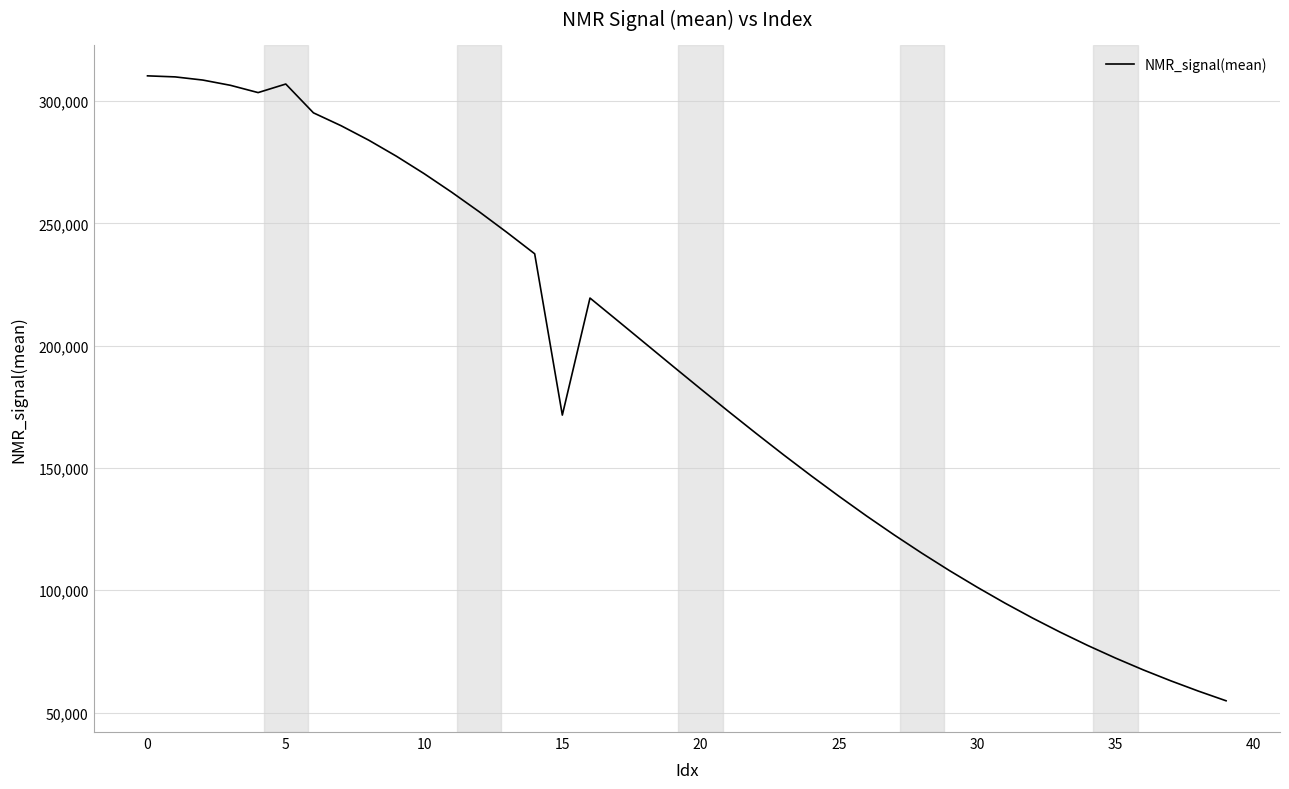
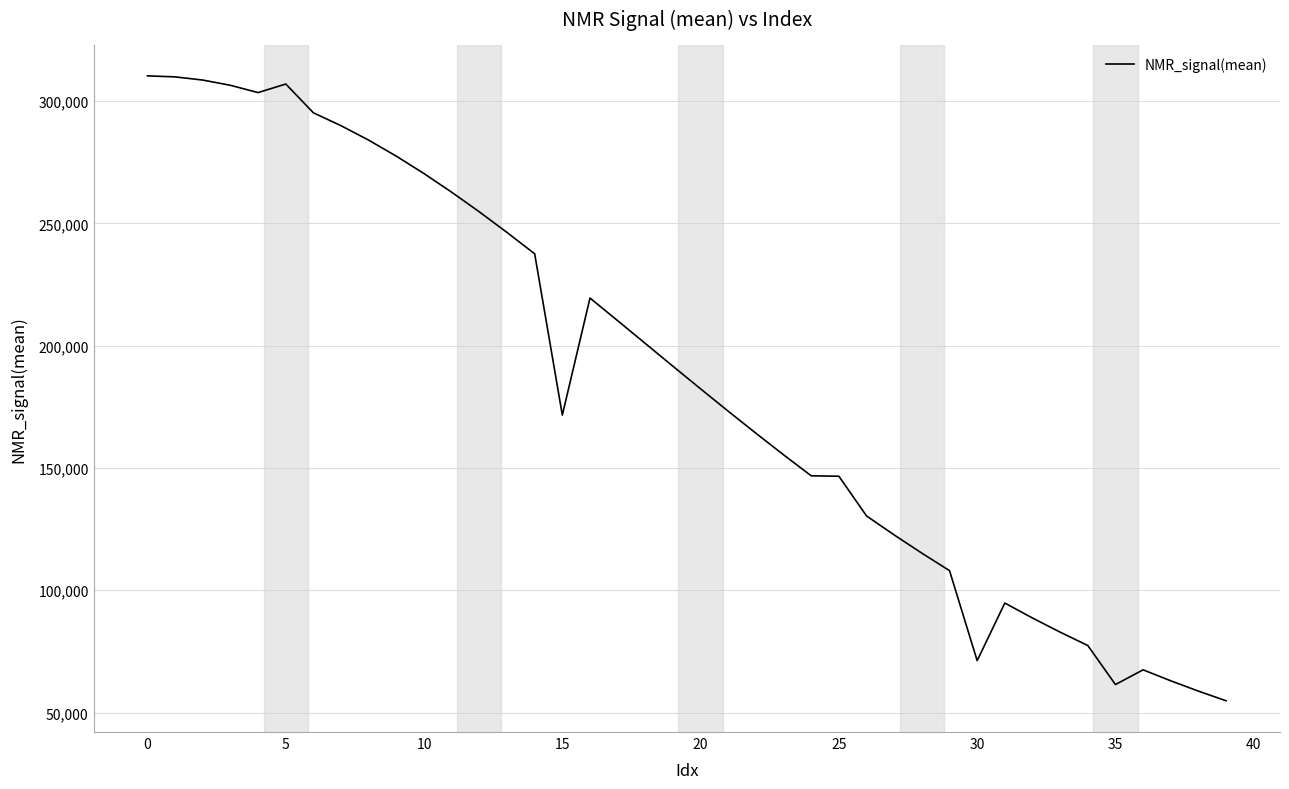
25: 138,000 -> 147,000
30: 101,000 -> 71,000
35: 72,000 -> 61,000
